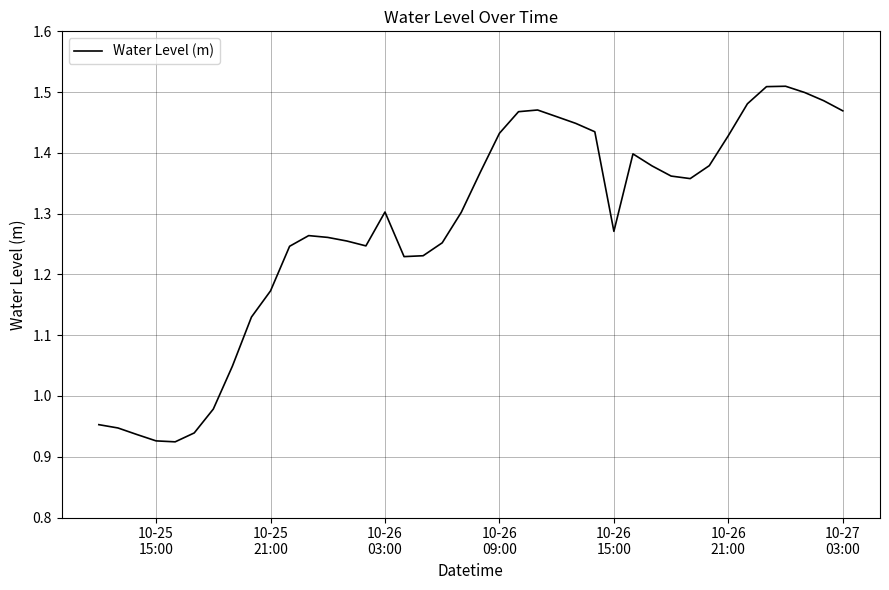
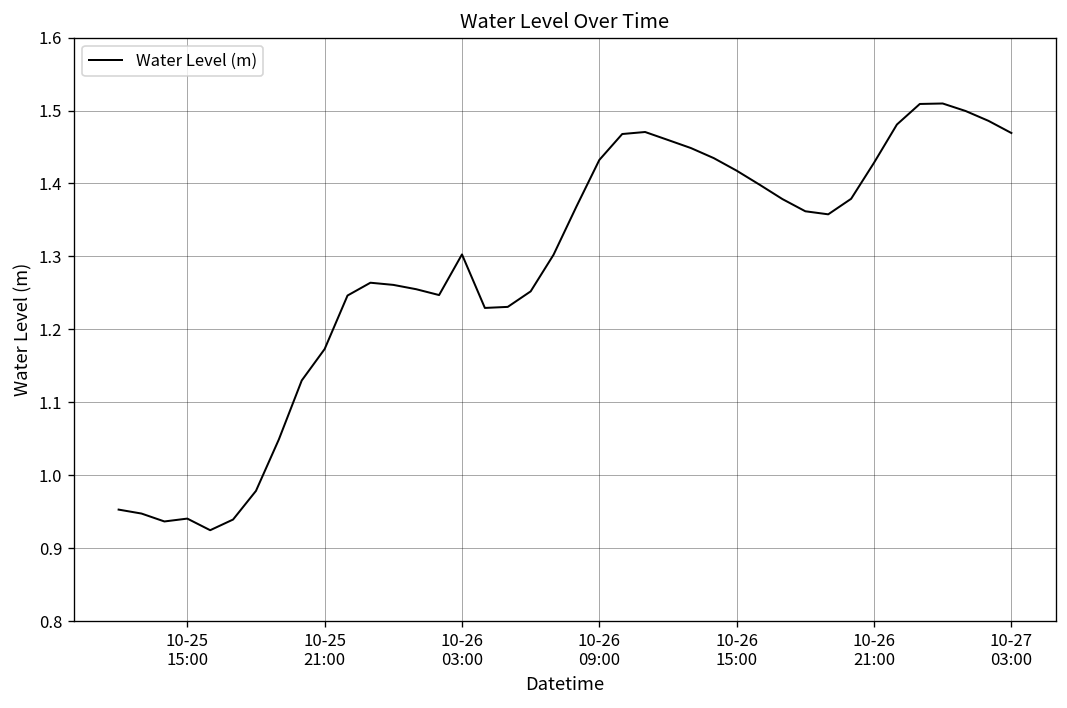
10-25 15:00: 0.93 -> 0.94
10-26 15:00: 1.27 -> 1.42
